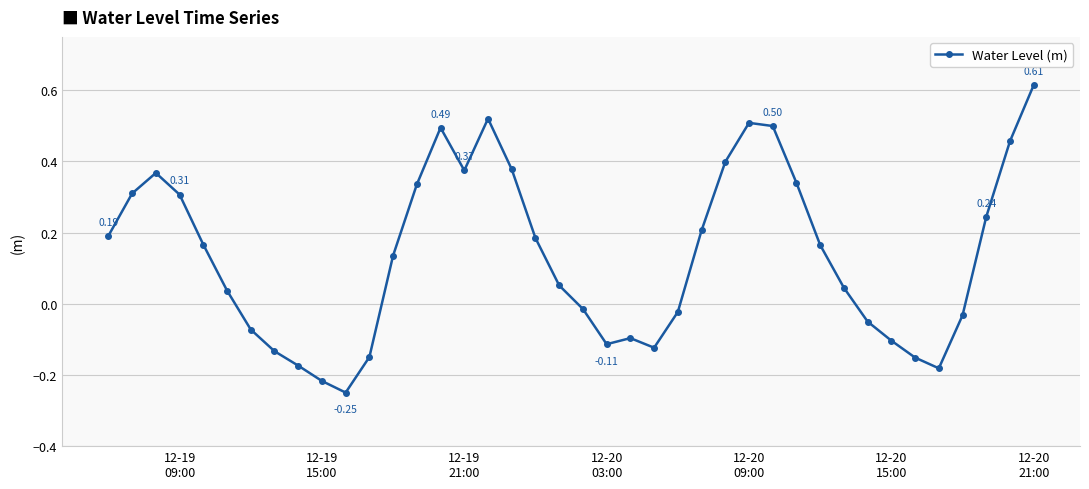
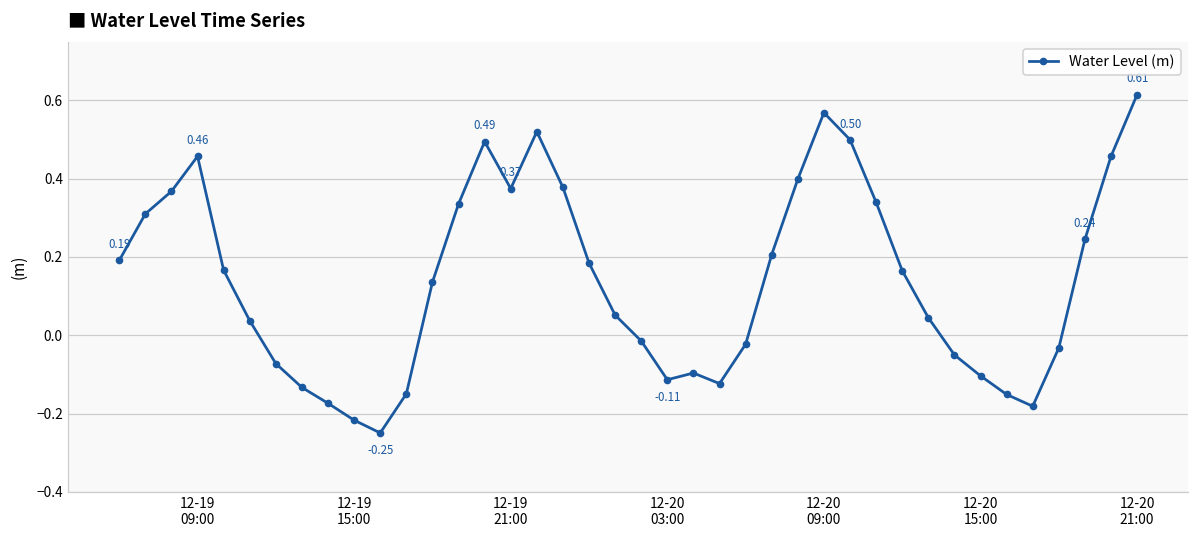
12-19 09:00: 0.31 -> 0.46
12-20 09:00: 0.51 -> 0.57
